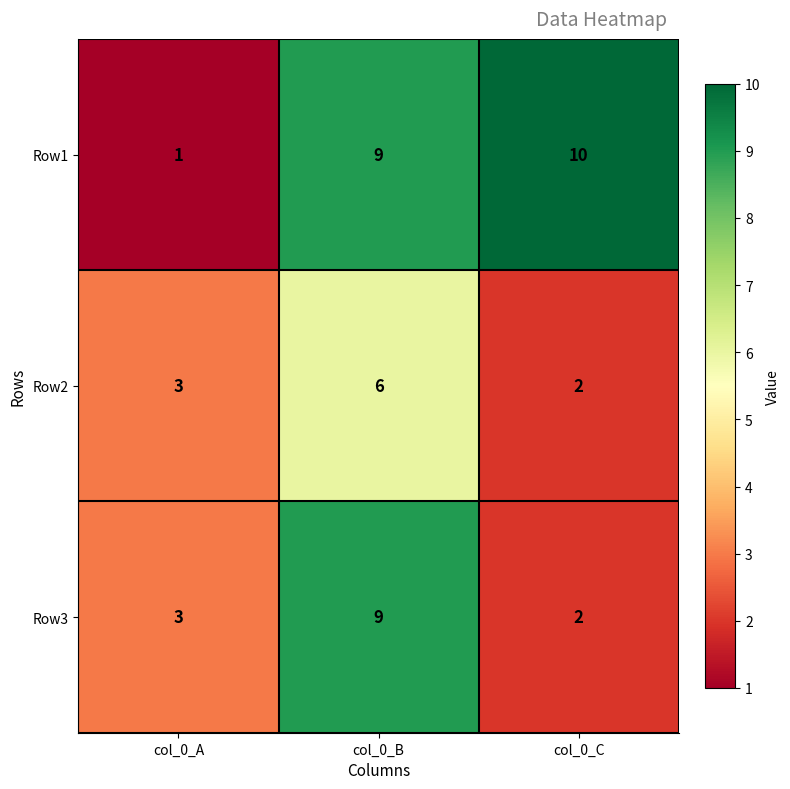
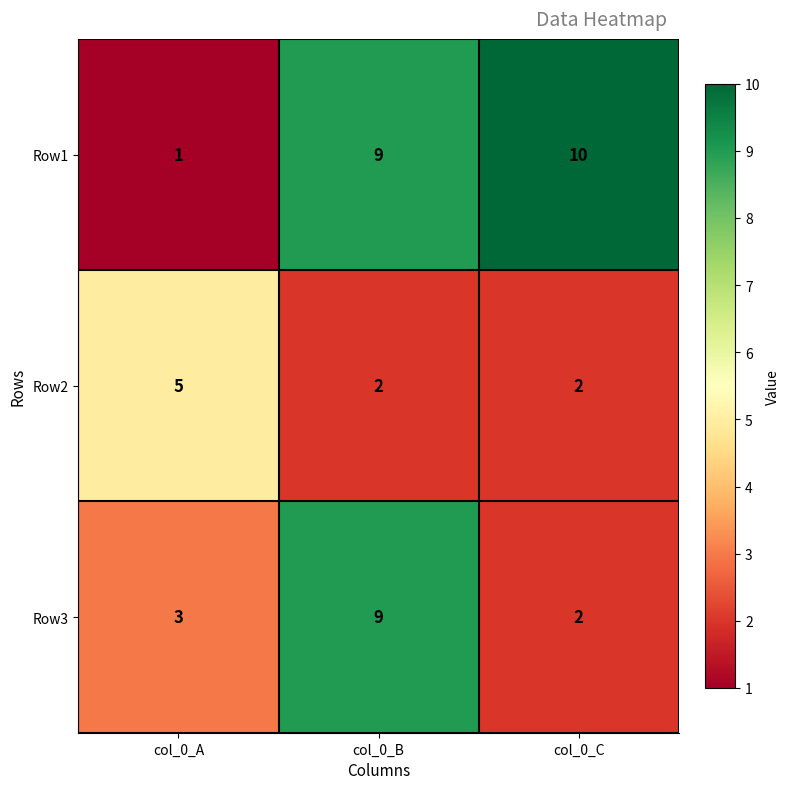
Row2, col_0_A: 3 -> 5
Row2, col_0_B: 6 -> 2
